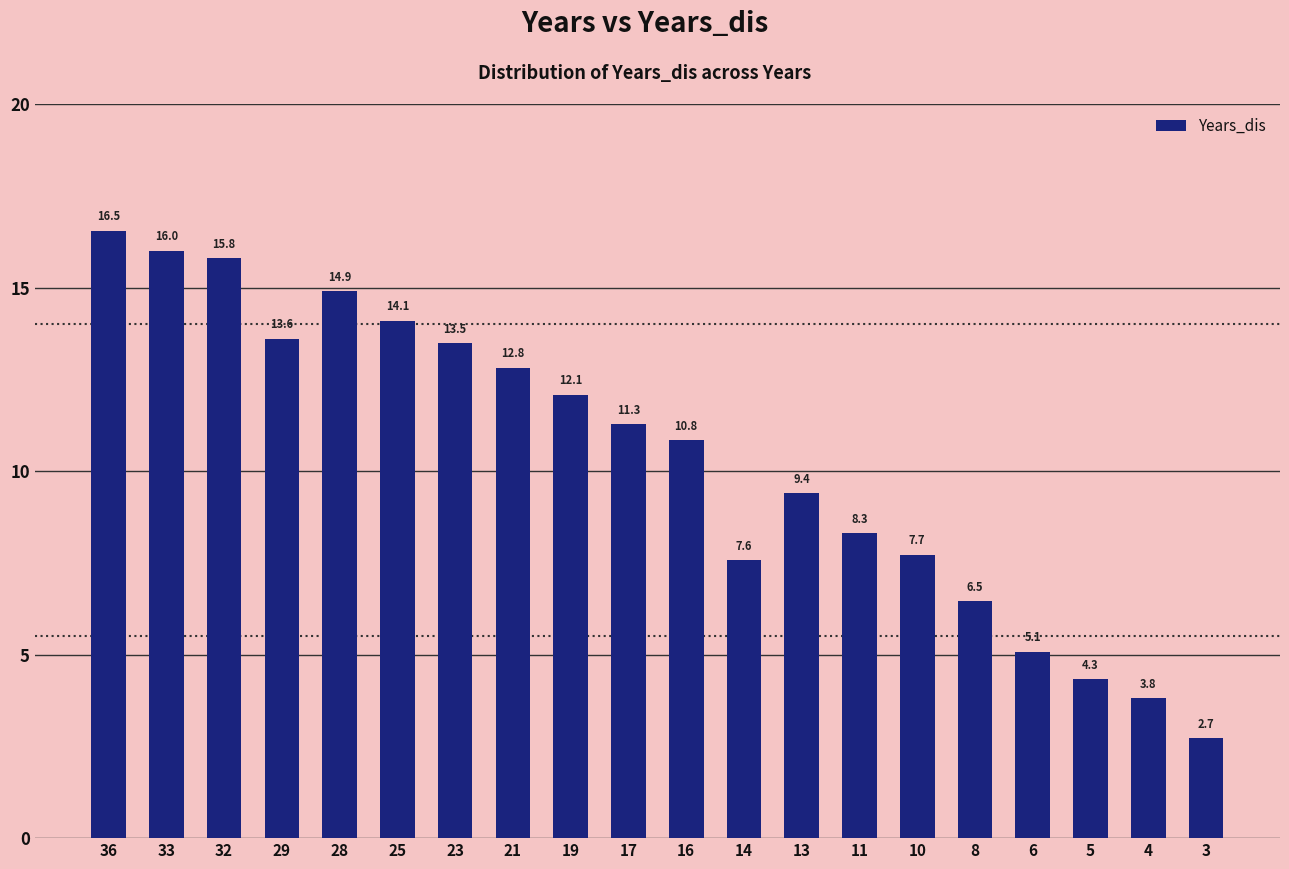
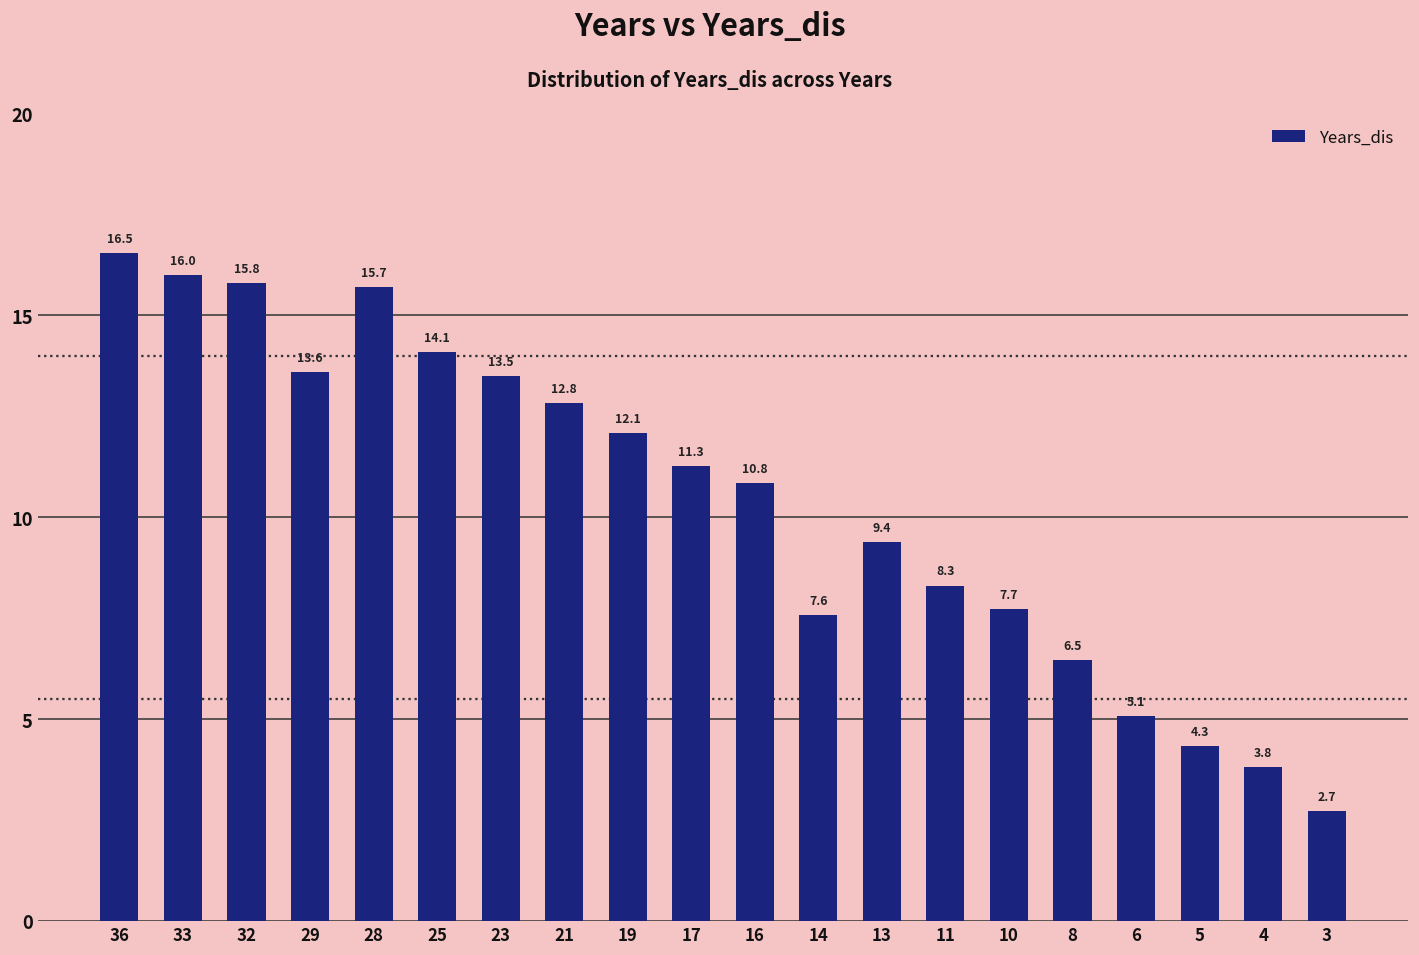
28: 14.9 -> 15.7
